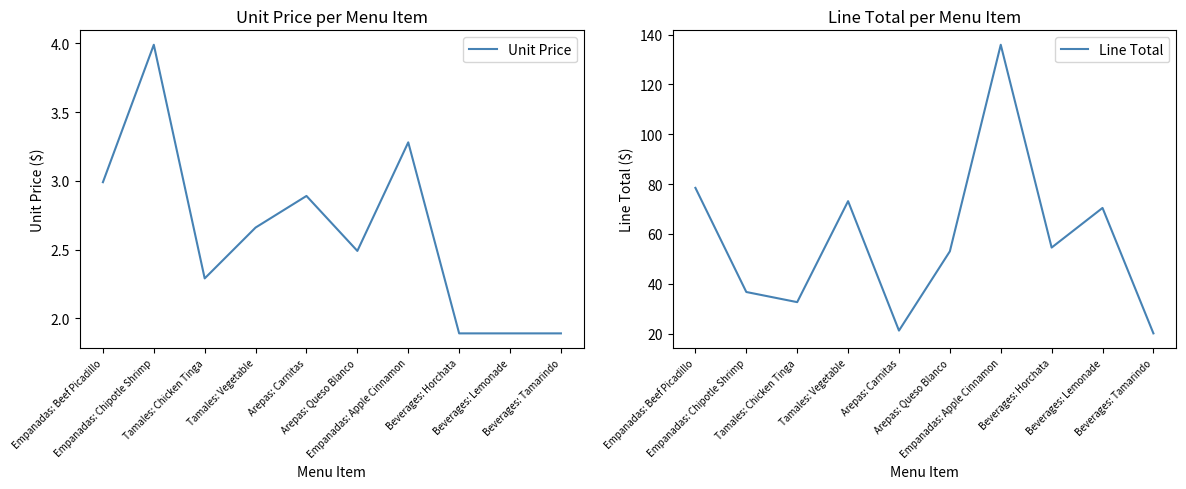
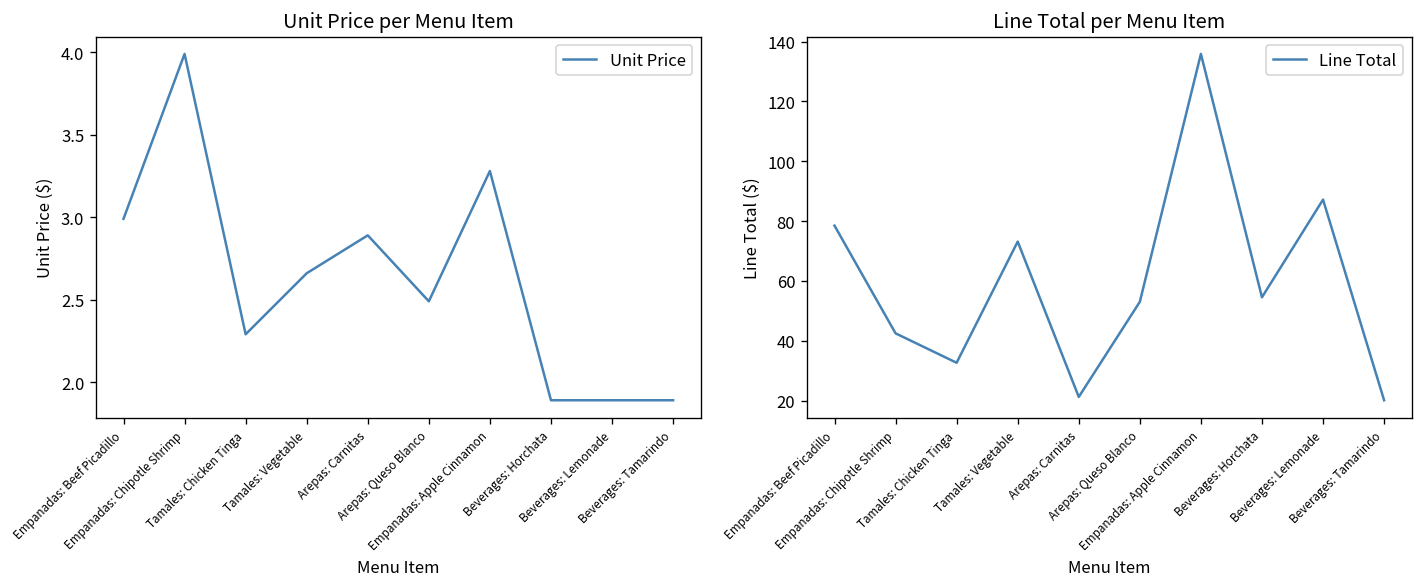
Line Total per Menu Item, Empanadas: Chipotle Shrimp: 37 -> 42
Line Total per Menu Item, Beverages: Lemonade: 70 -> 87
